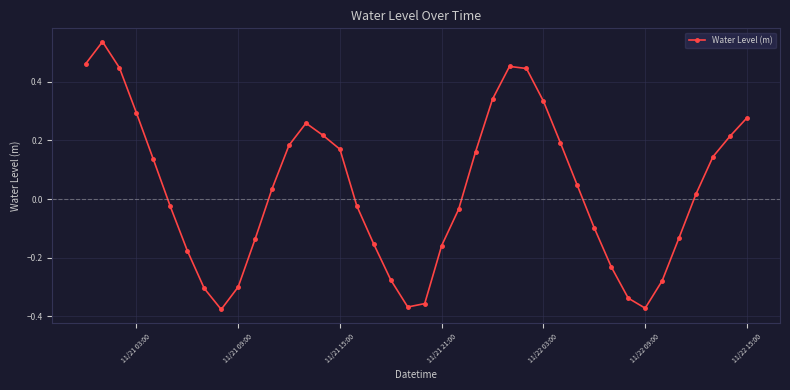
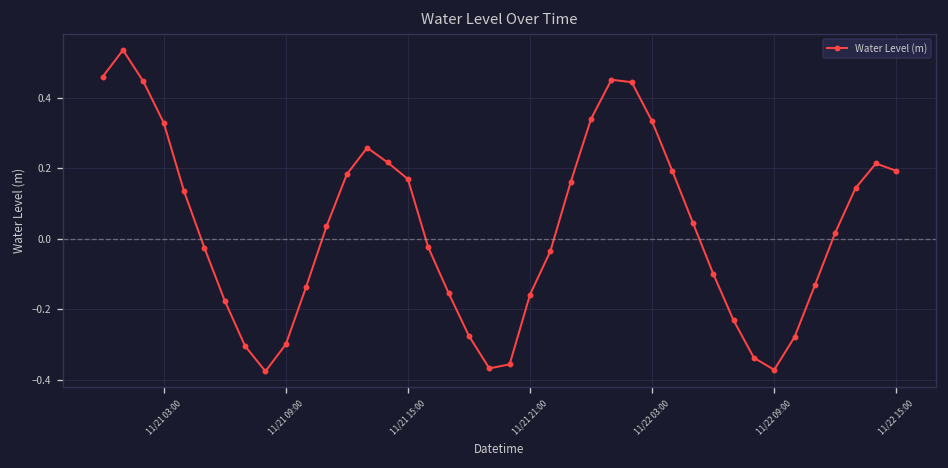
11/21 03:00: 0.29 -> 0.33
11/22 15:00: 0.28 -> 0.19
